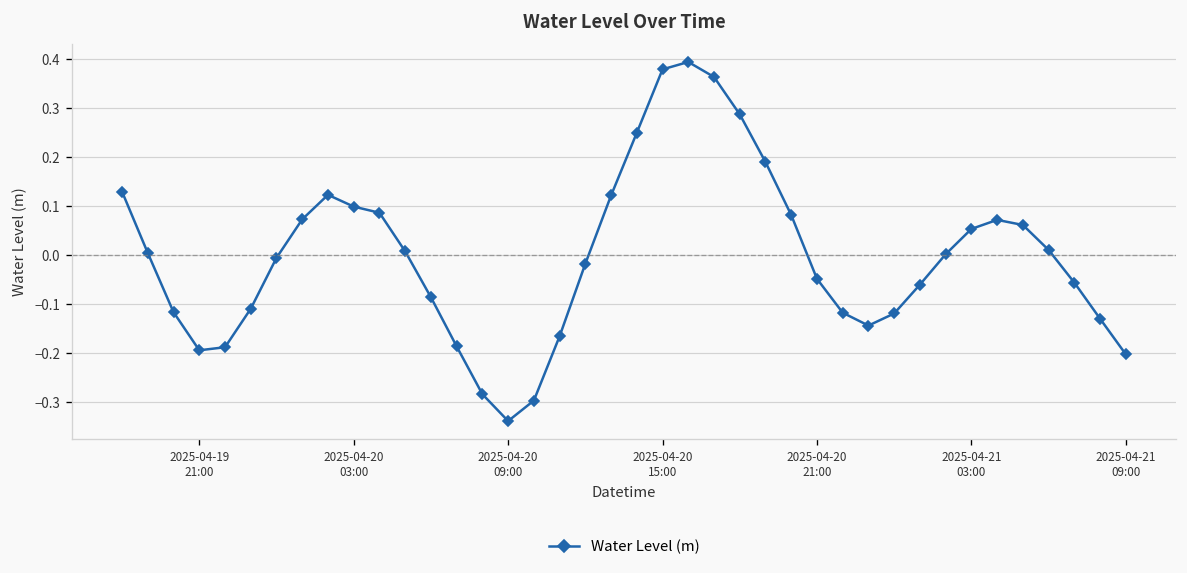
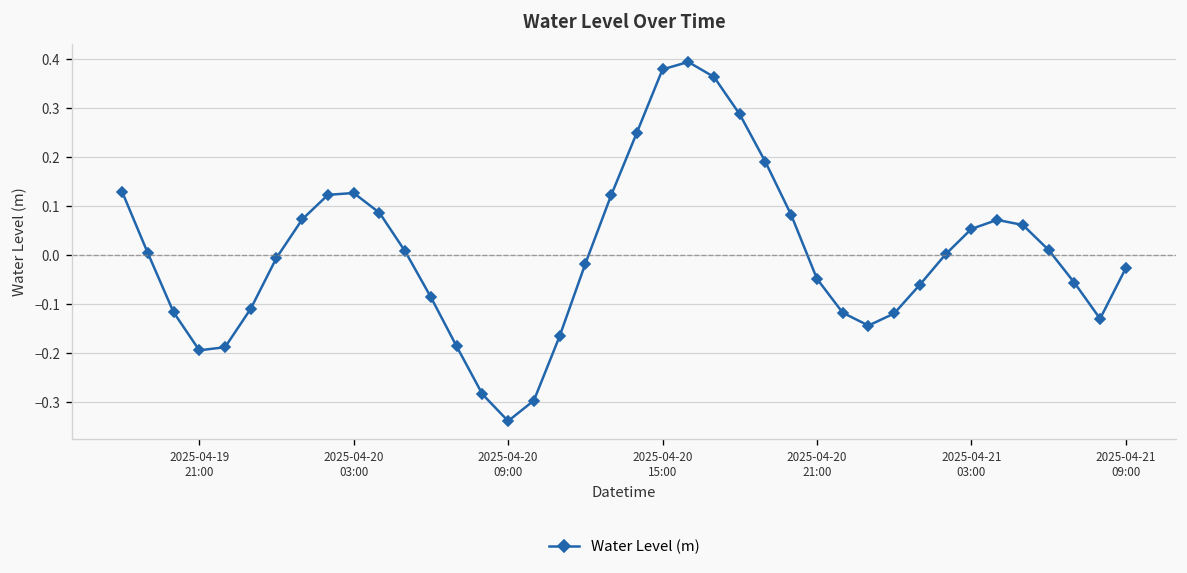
2025-04-20 03:00: 0.10 -> 0.13
2025-04-21 09:00: -0.20 -> -0.03
